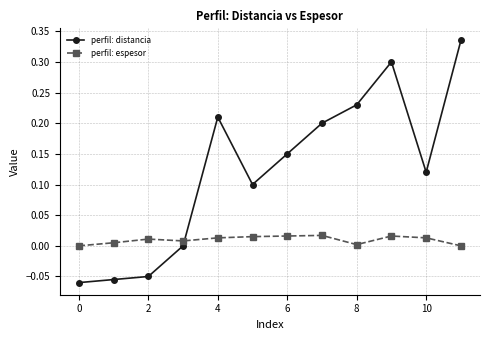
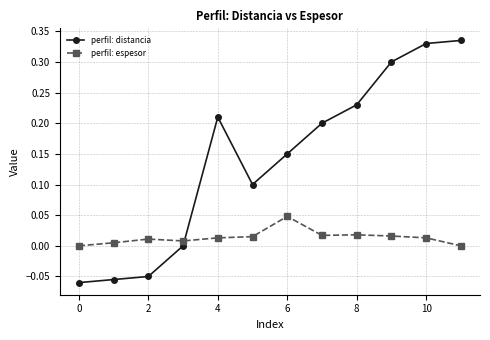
perfil: espesor, 6: 0.02 -> 0.05
perfil: espesor, 8: 0.00 -> 0.02
perfil: distancia, 10: 0.12 -> 0.33
